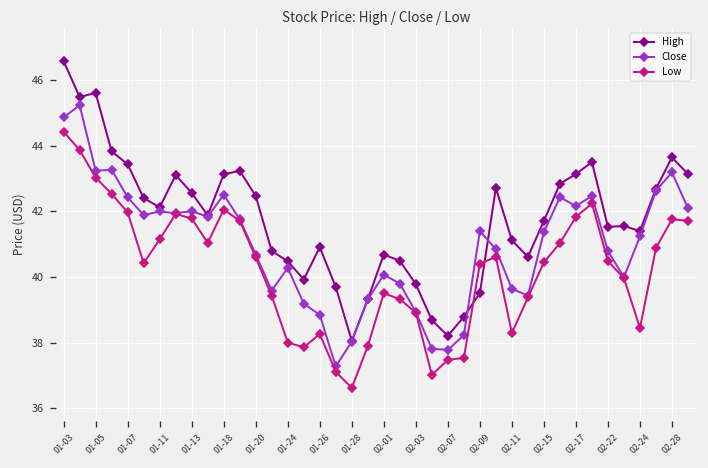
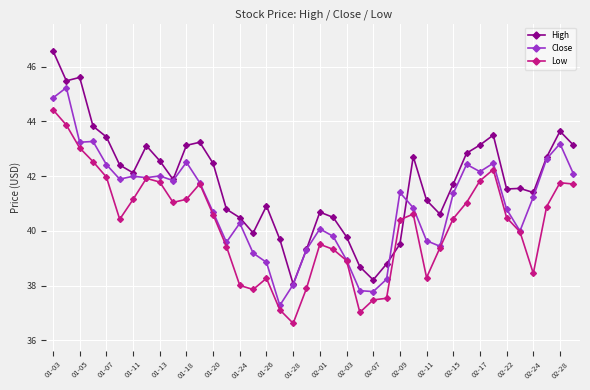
Low, 01-18: 42.1 -> 41.2
